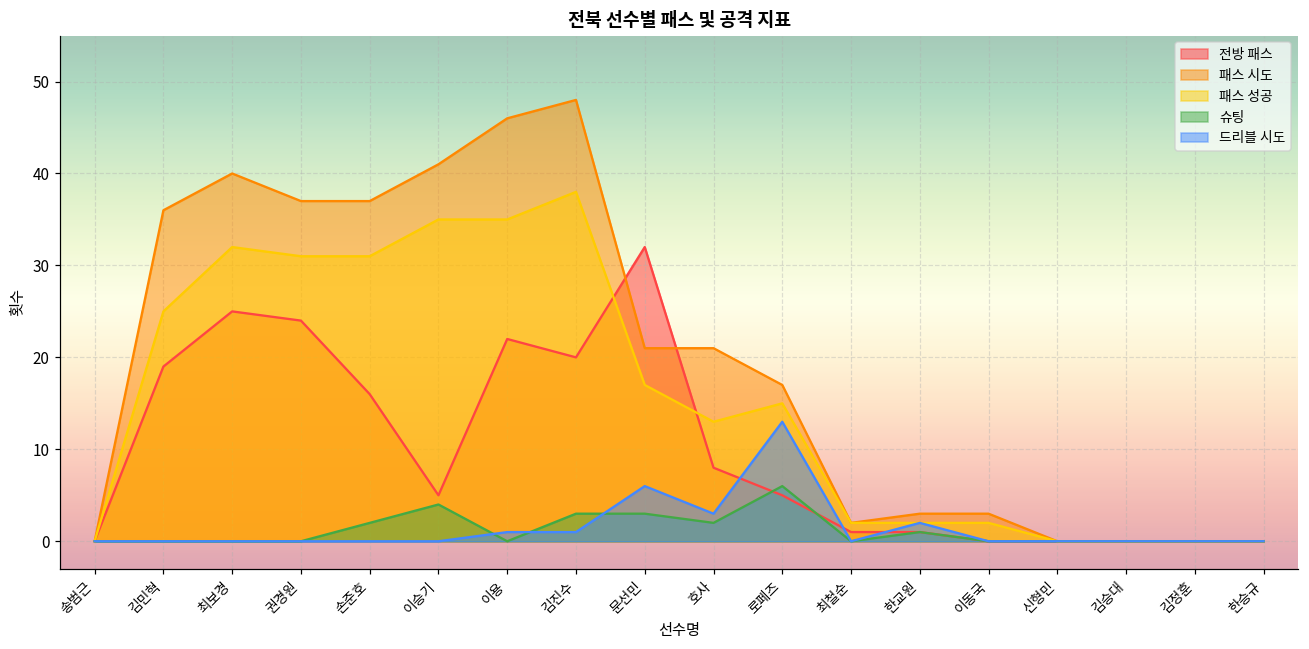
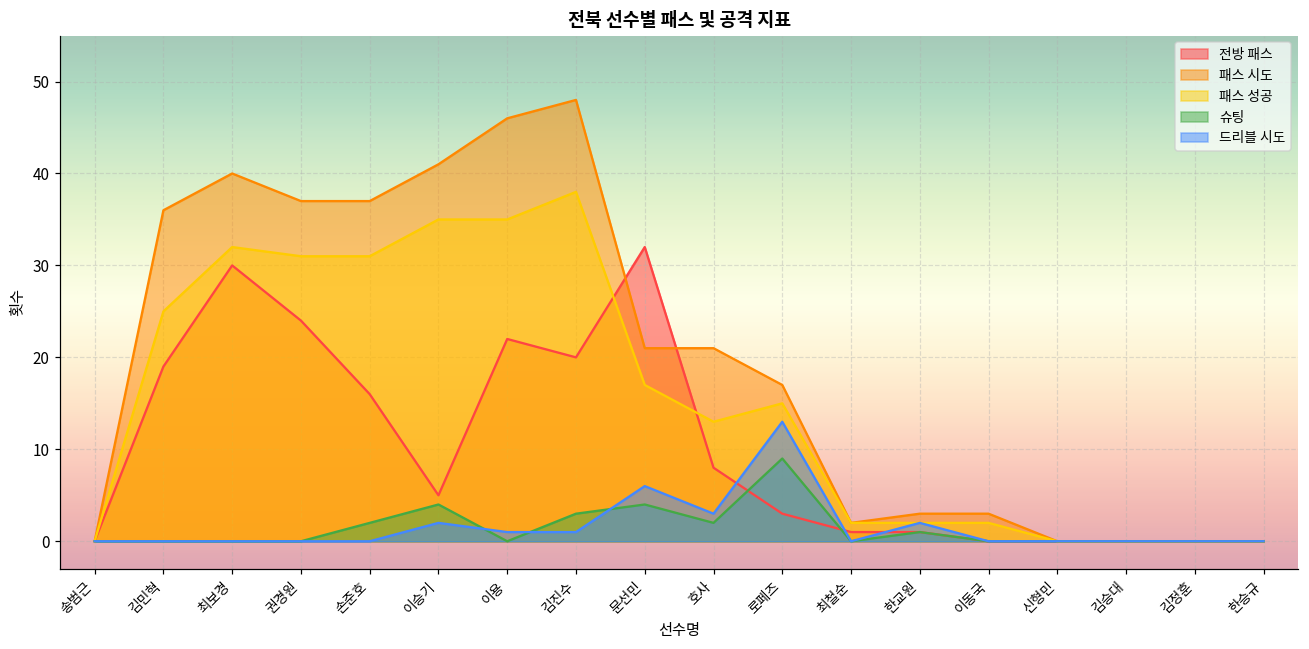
전방 패스, 최보경: 25 -> 30
드리블 시도, 이승기: 0 -> 2
슈팅, 문선민: 3 -> 4
전방 패스, 로페즈: 5 -> 3
슈팅, 로페즈: 6 -> 9
